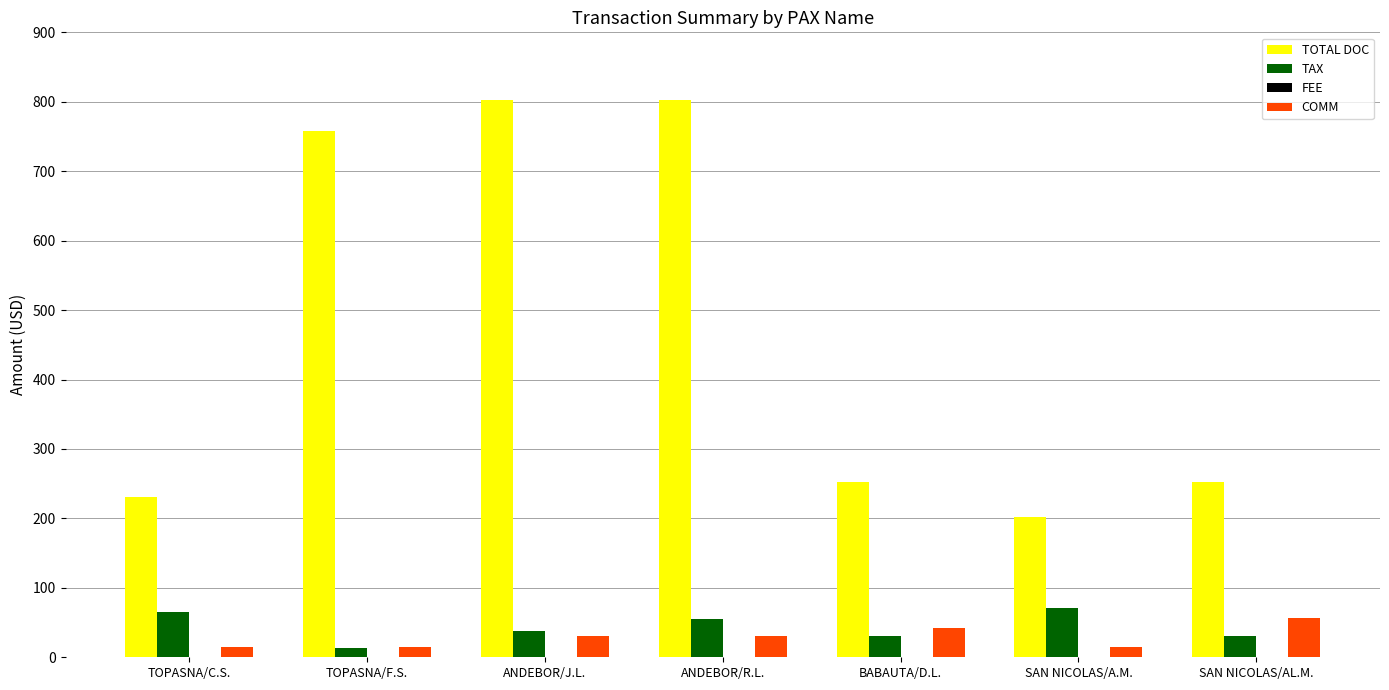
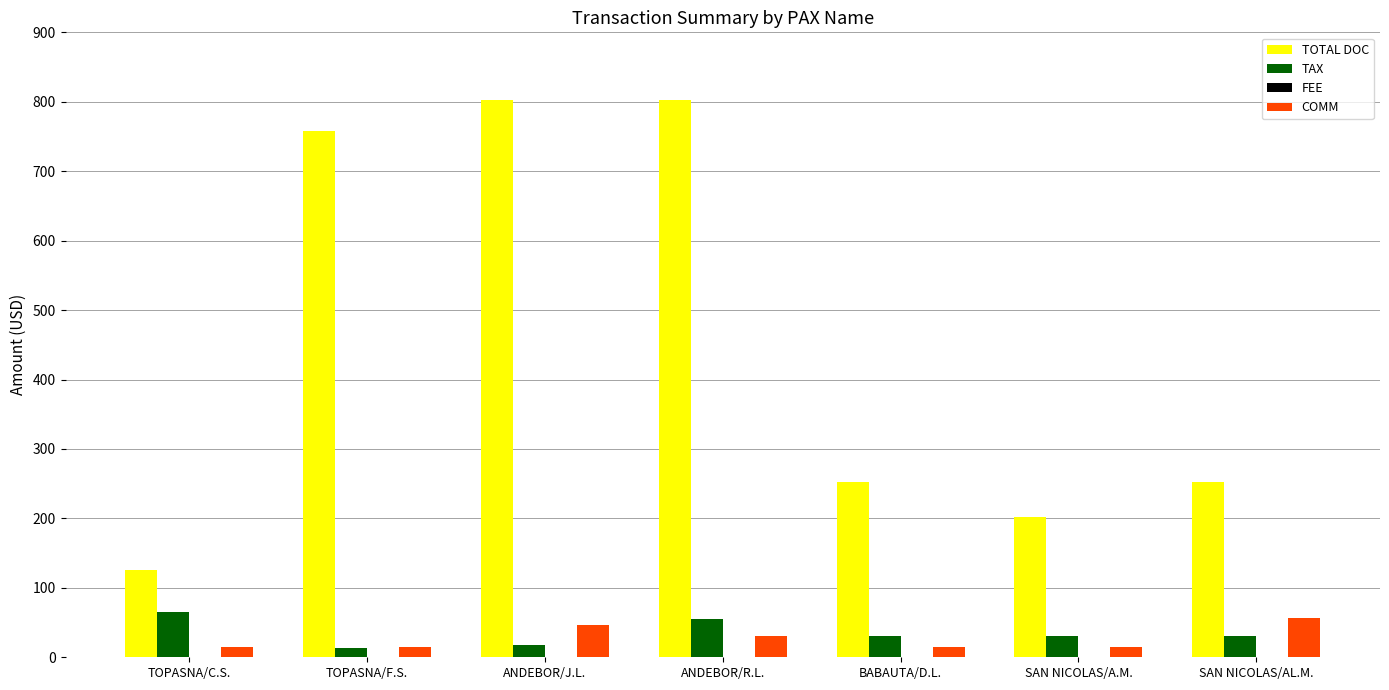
TOTAL DOC, TOPASNA/C.S.: 230 -> 130
TAX, ANDEBOR/J.L.: 40 -> 20
COMM, ANDEBOR/J.L.: 30 -> 50
COMM, BABAUTA/D.L.: 40 -> 20
TAX, SAN NICOLAS/A.M.: 70 -> 30
